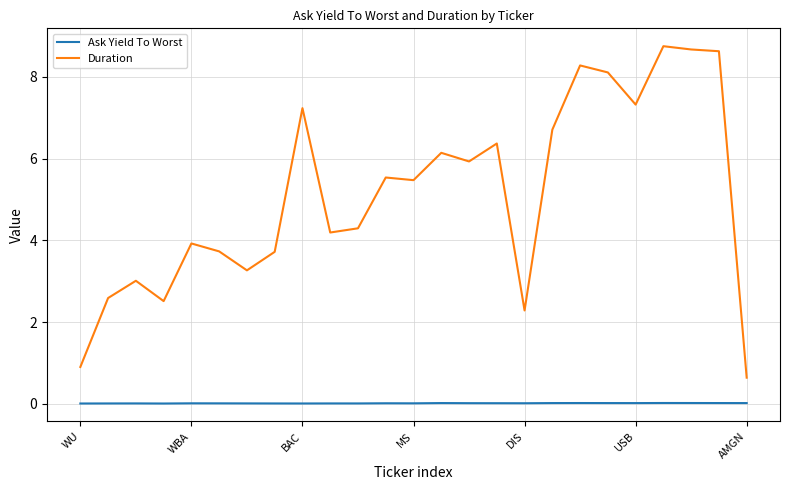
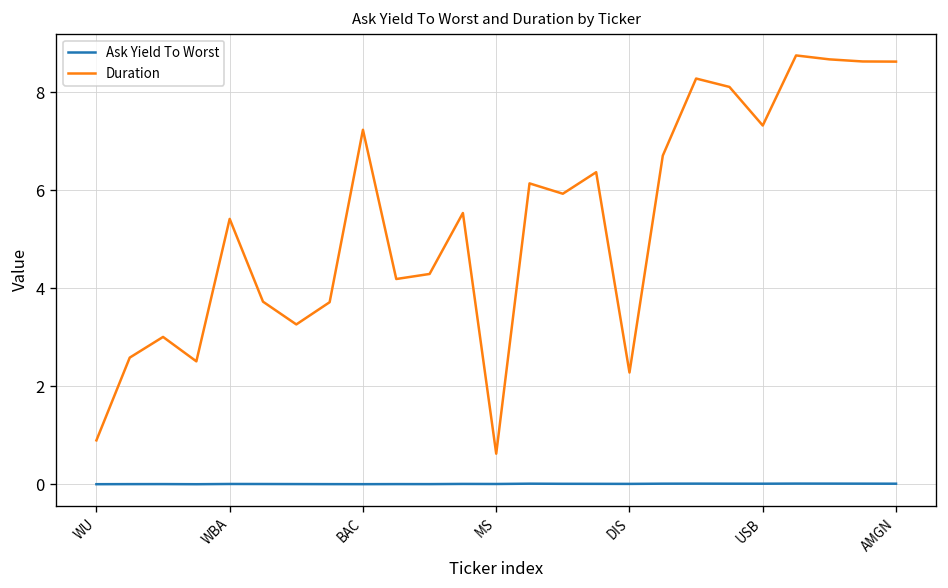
Duration, WBA: 3.9 -> 5.4
Duration, MS: 5.5 -> 0.6
Duration, AMGN: 0.6 -> 8.6
